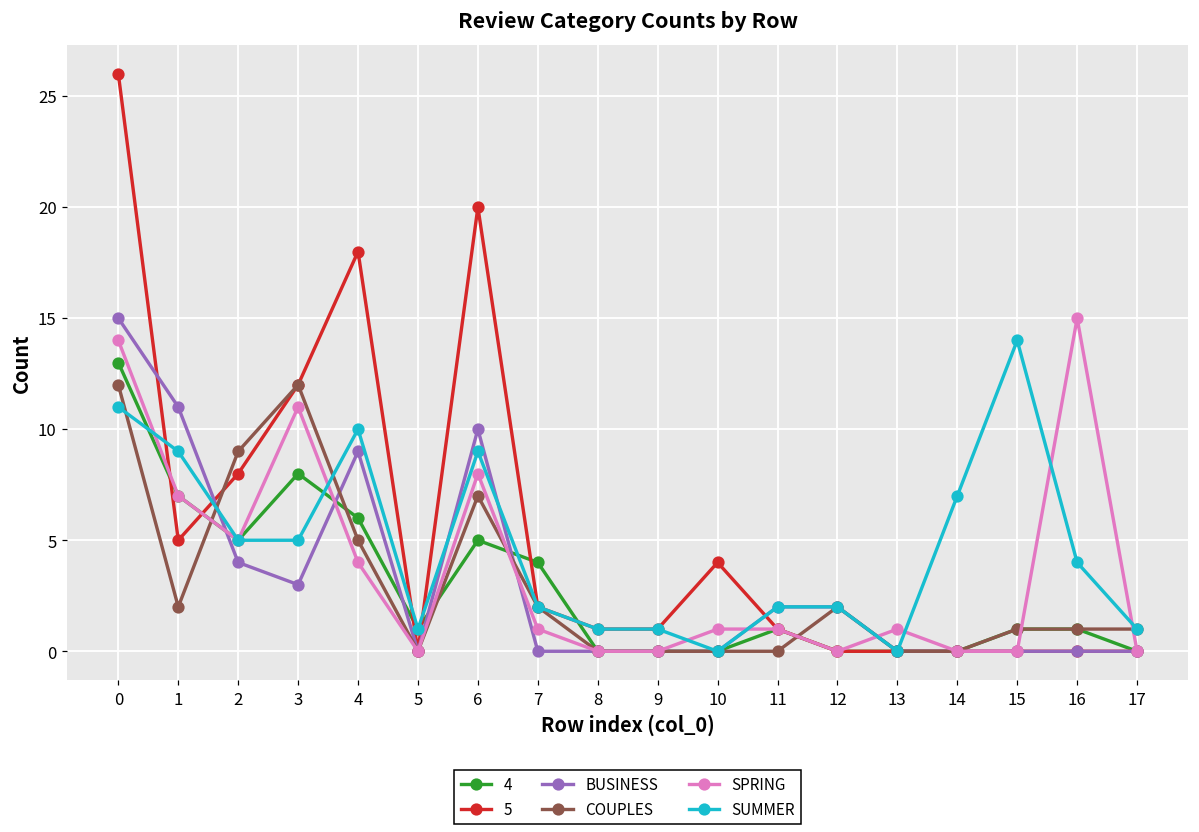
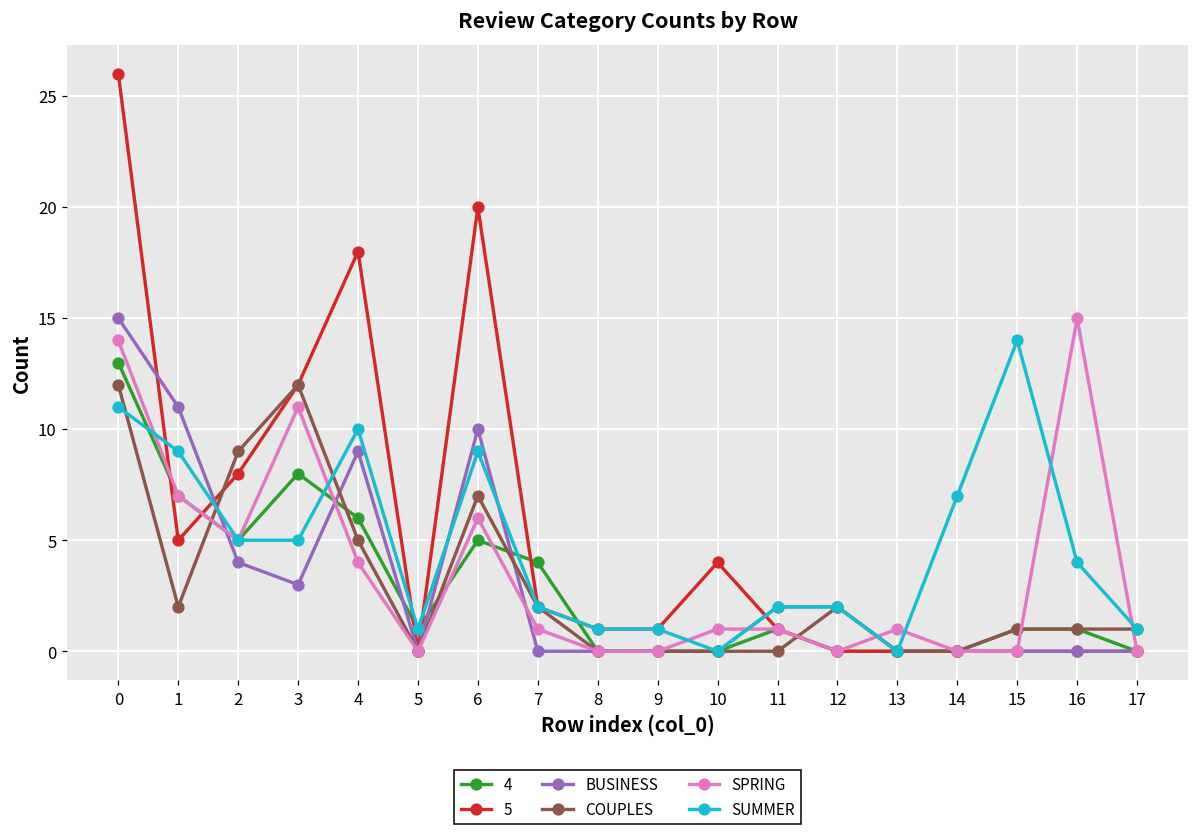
SPRING, 6: 8 -> 6
